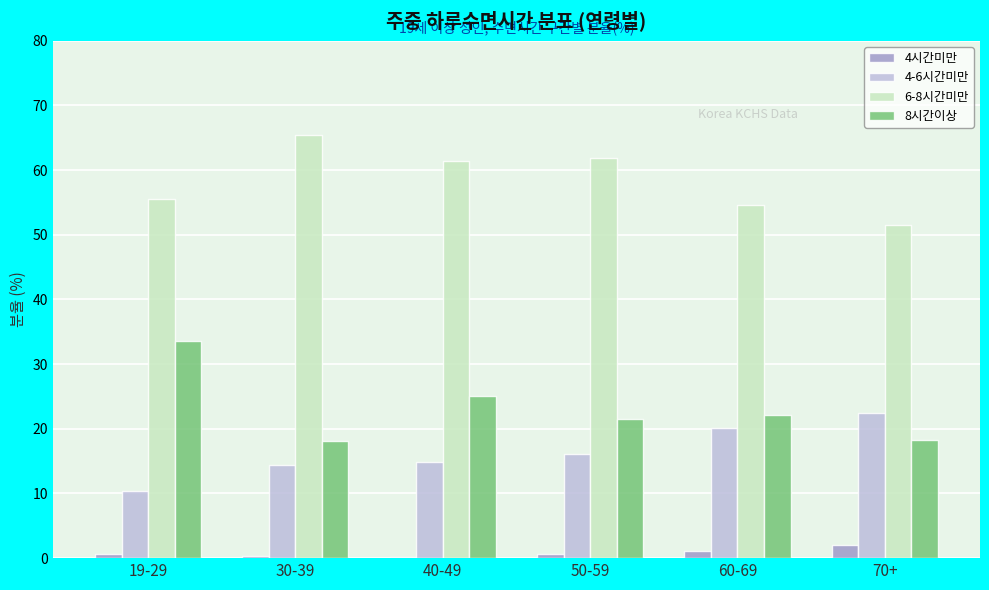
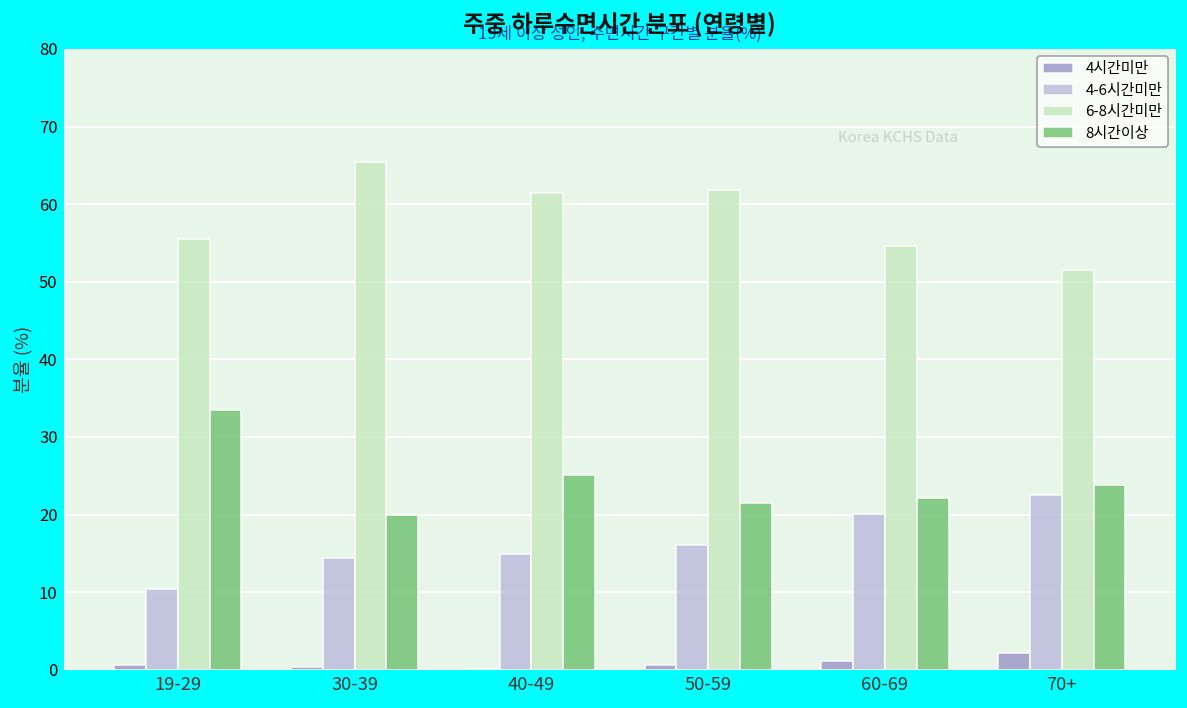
8시간이상, 30-39: 18 -> 20
8시간이상, 70+: 18 -> 24
